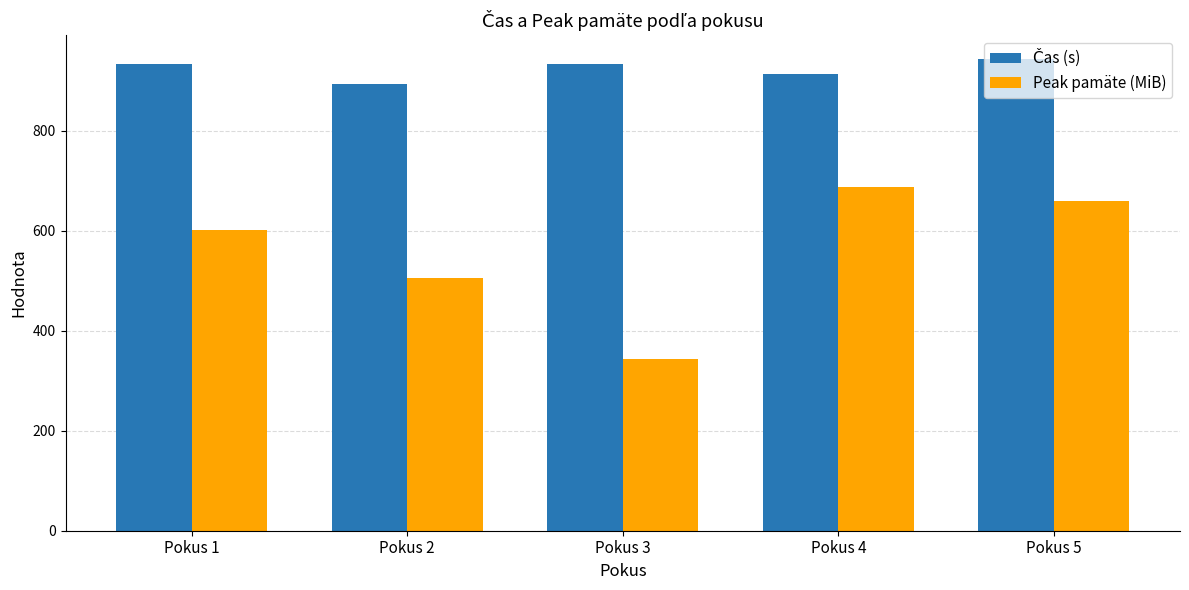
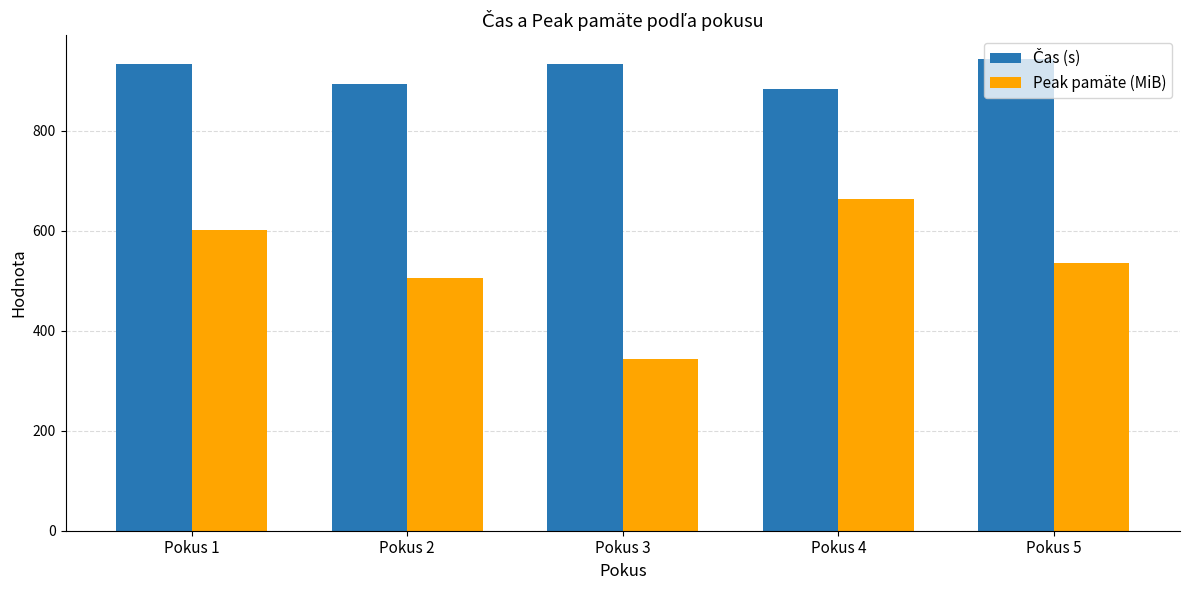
Čas (s), Pokus 4: 910 -> 880
Peak pamäte (MiB), Pokus 4: 690 -> 660
Peak pamäte (MiB), Pokus 5: 660 -> 540
